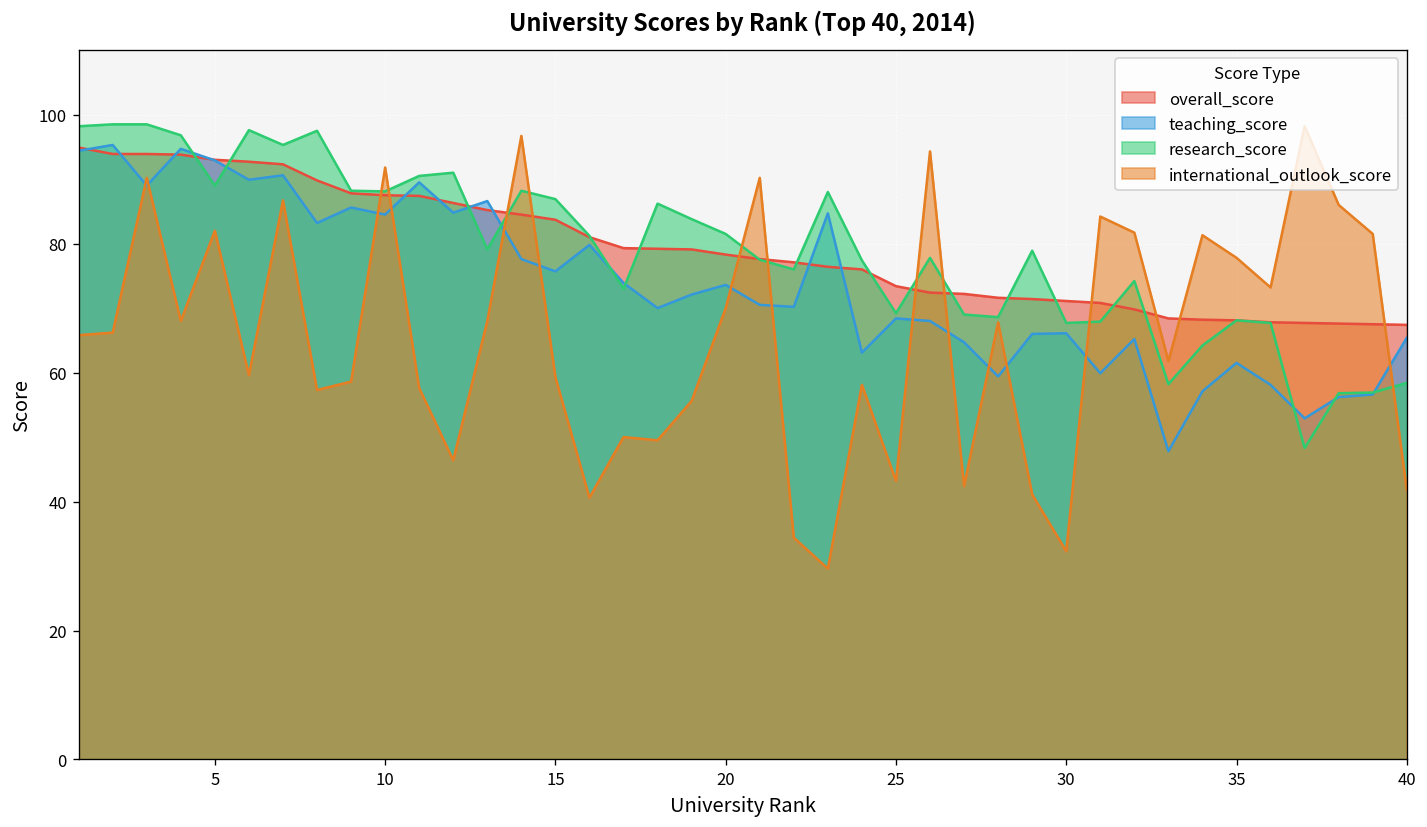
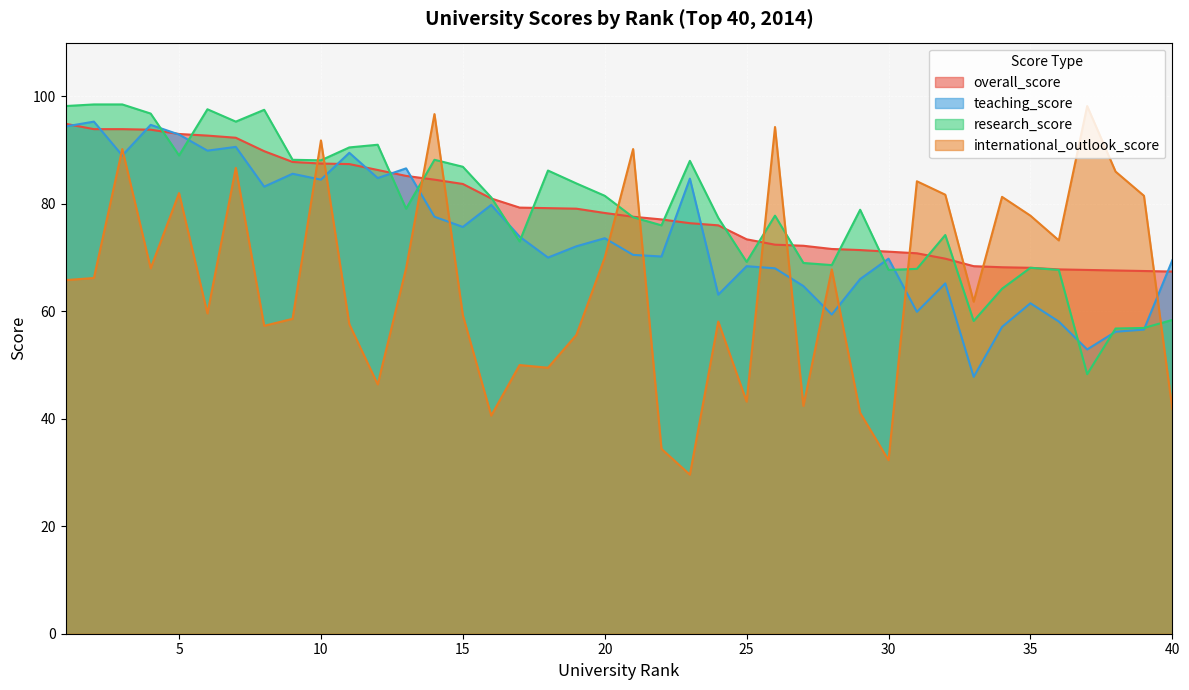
teaching_score, 30: 66 -> 70
teaching_score, 40: 65 -> 70
